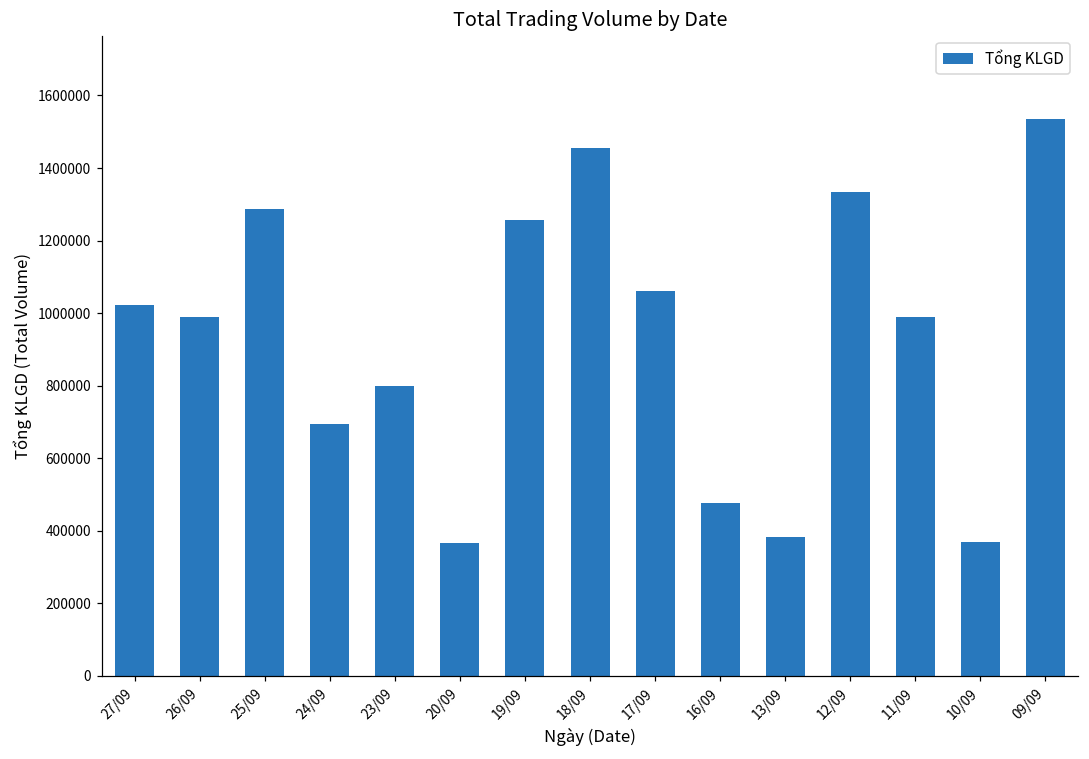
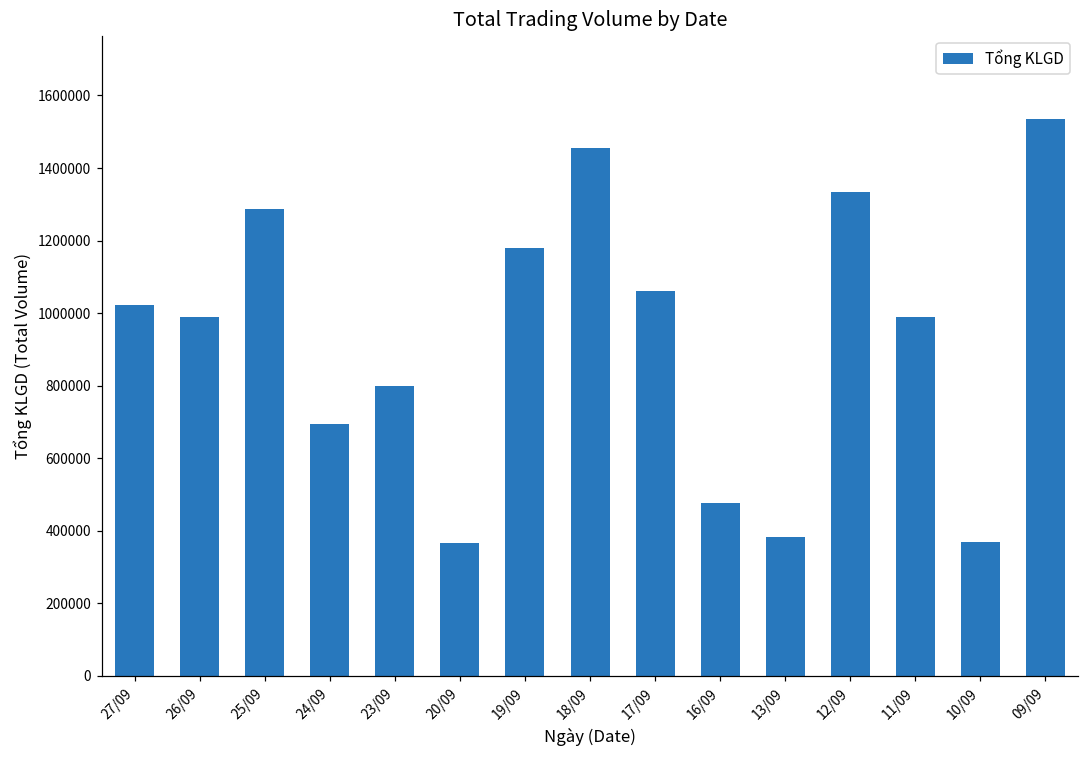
19/09: 1260000 -> 1180000
